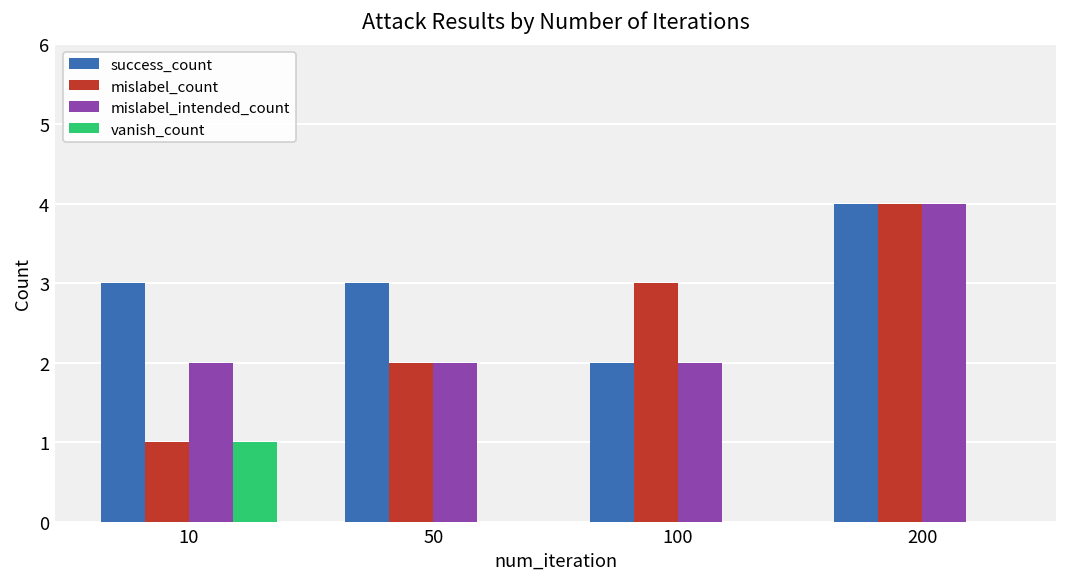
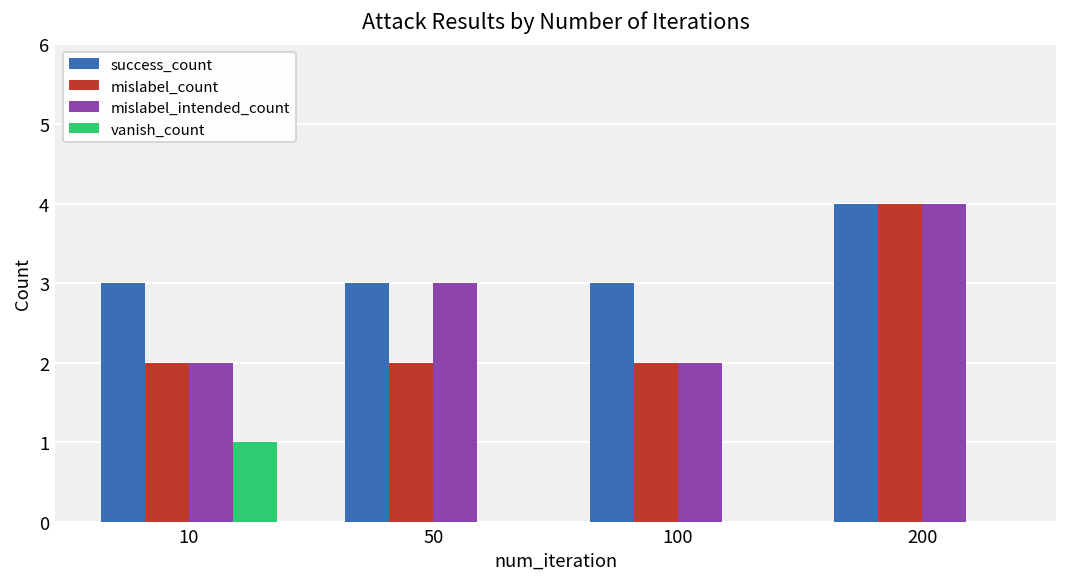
mislabel_count, 10: 1 -> 2
mislabel_intended_count, 50: 2 -> 3
success_count, 100: 2 -> 3
mislabel_count, 100: 3 -> 2
